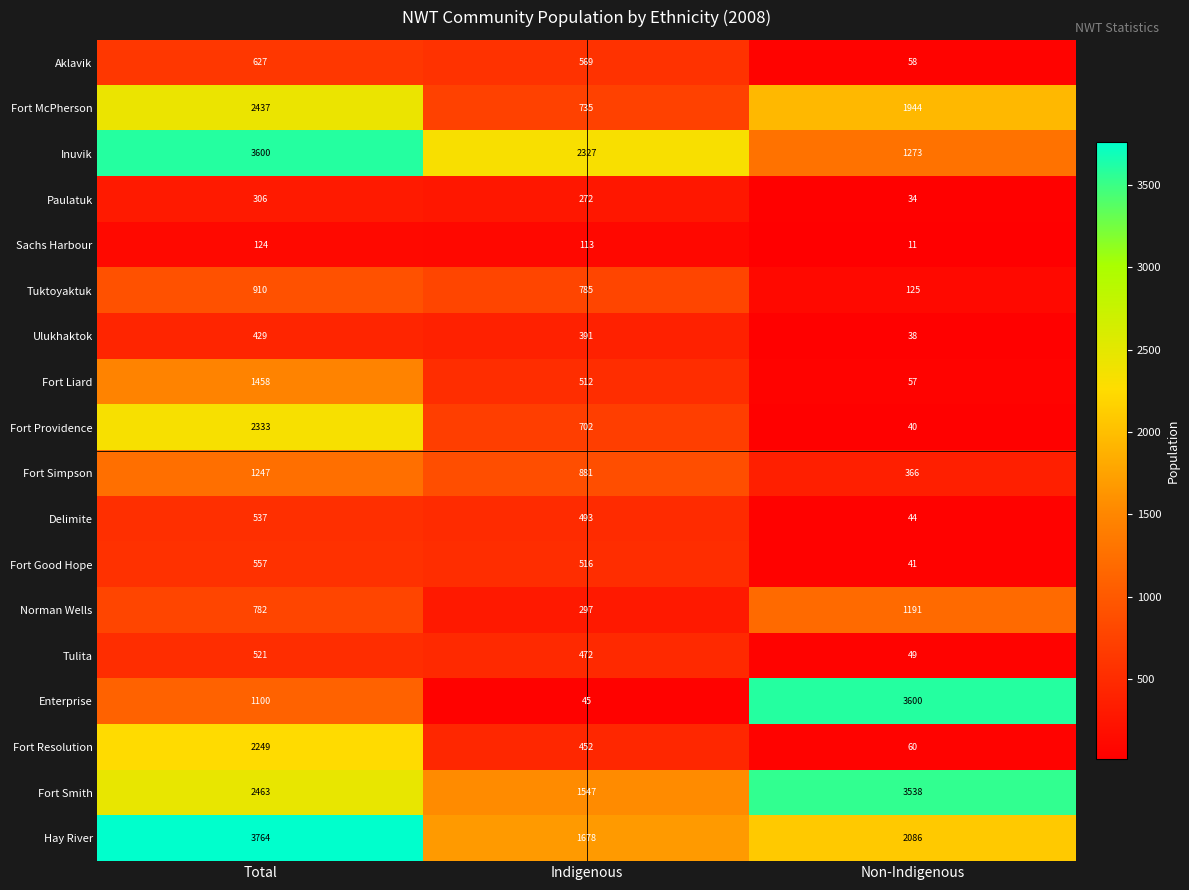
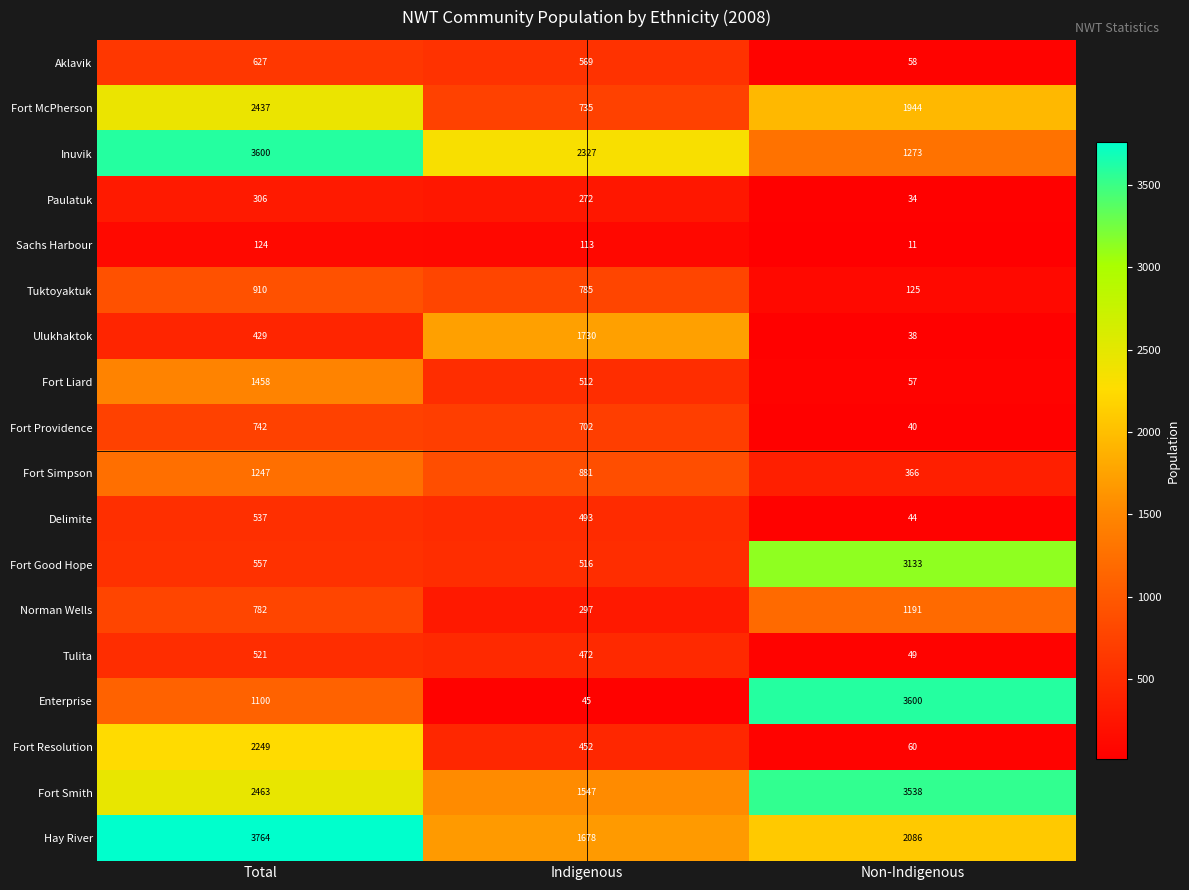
Ulukhaktok, Indigenous: 391 -> 1730
Fort Providence, Total: 2333 -> 742
Fort Good Hope, Non-Indigenous: 41 -> 3133
